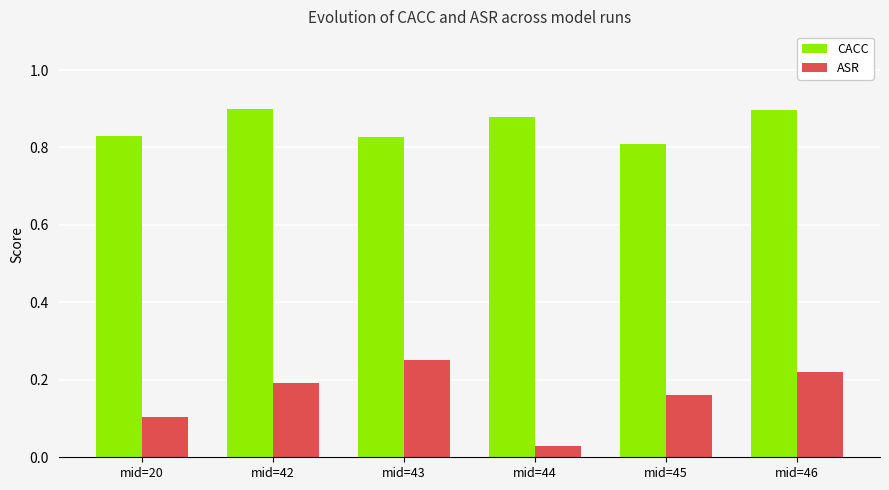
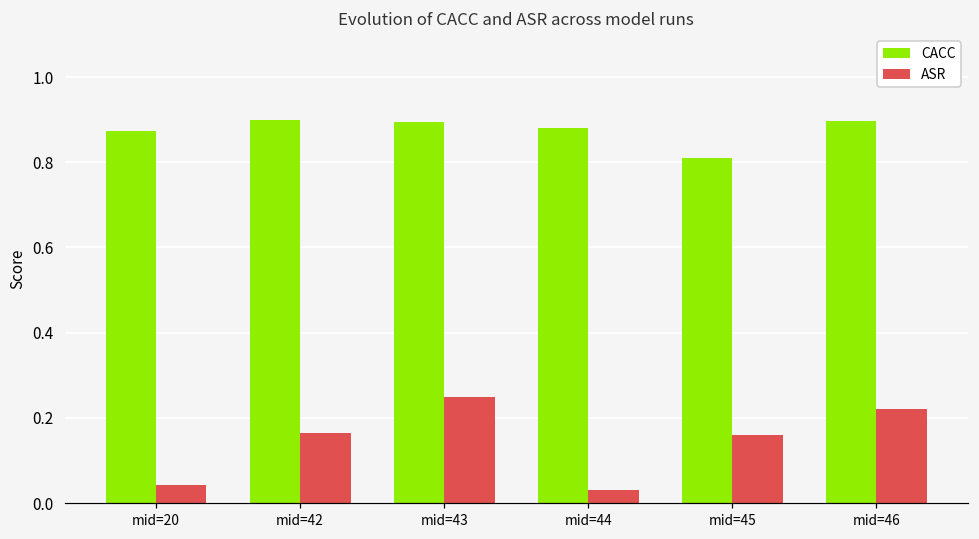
CACC, mid=20: 0.83 -> 0.87
ASR, mid=20: 0.11 -> 0.04
ASR, mid=42: 0.19 -> 0.17
CACC, mid=43: 0.83 -> 0.89
